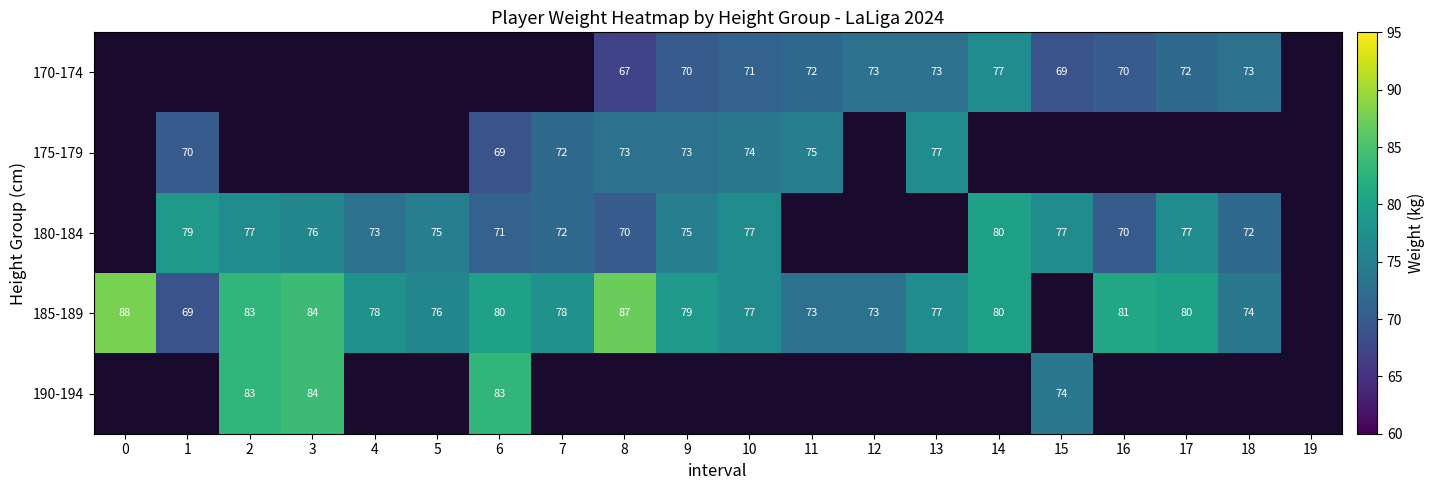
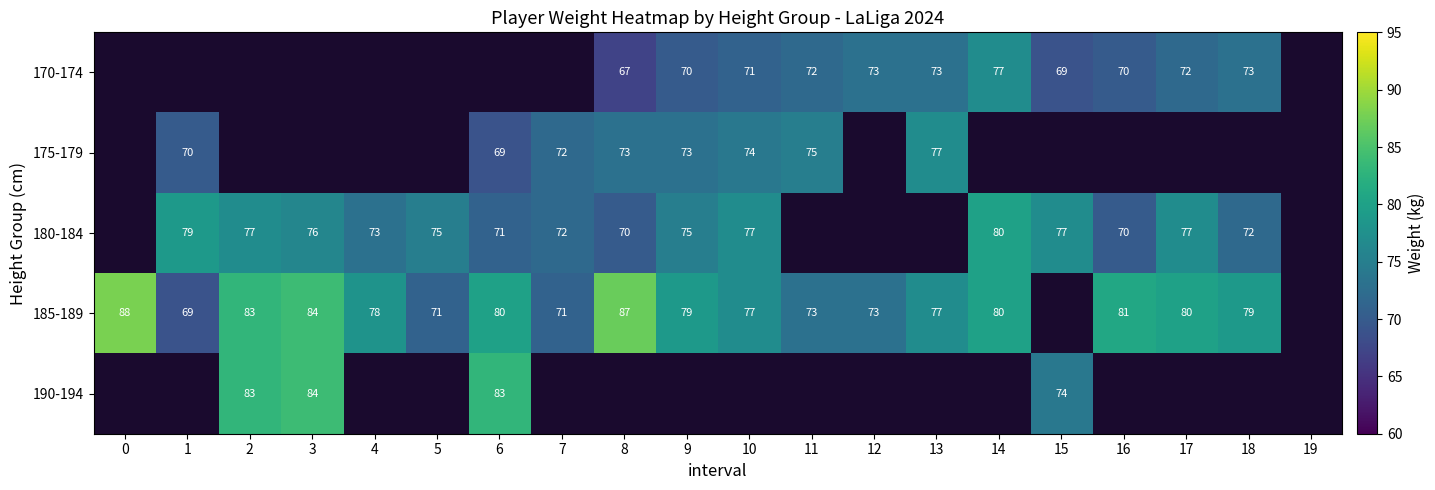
185-189, 5: 76 -> 71
185-189, 7: 78 -> 71
185-189, 18: 74 -> 79
